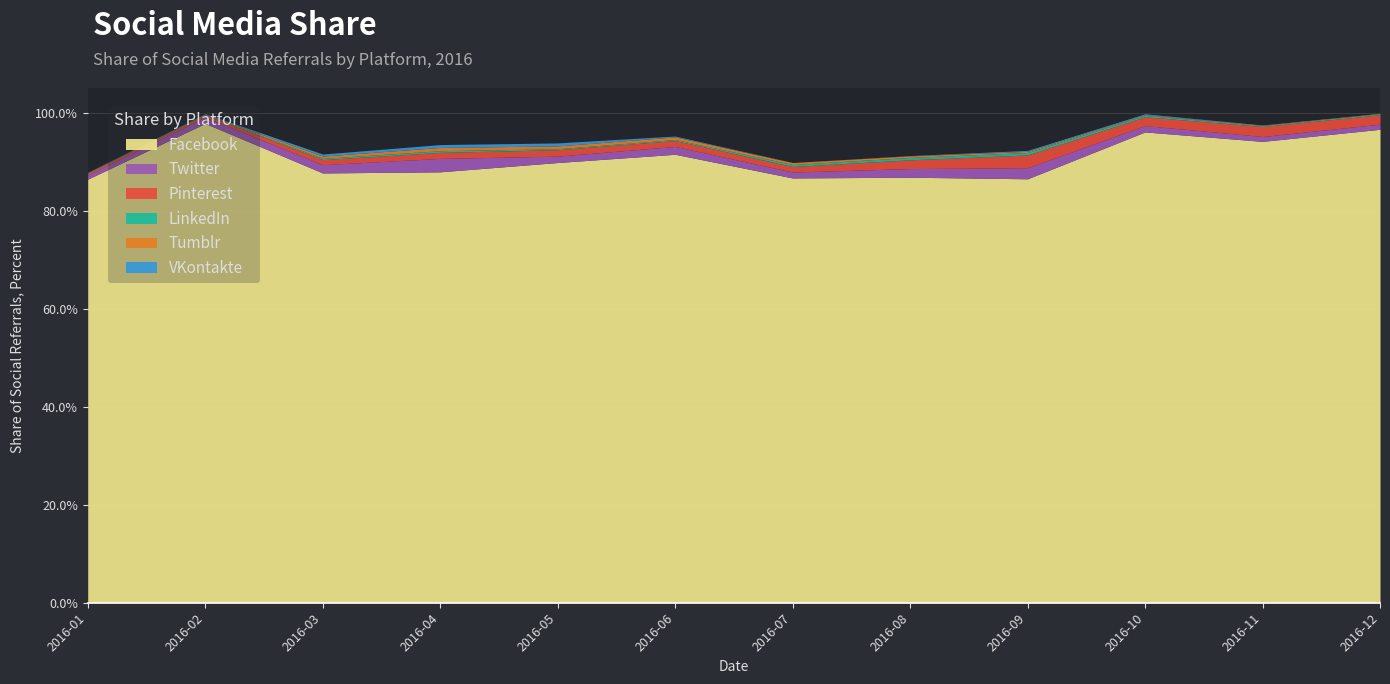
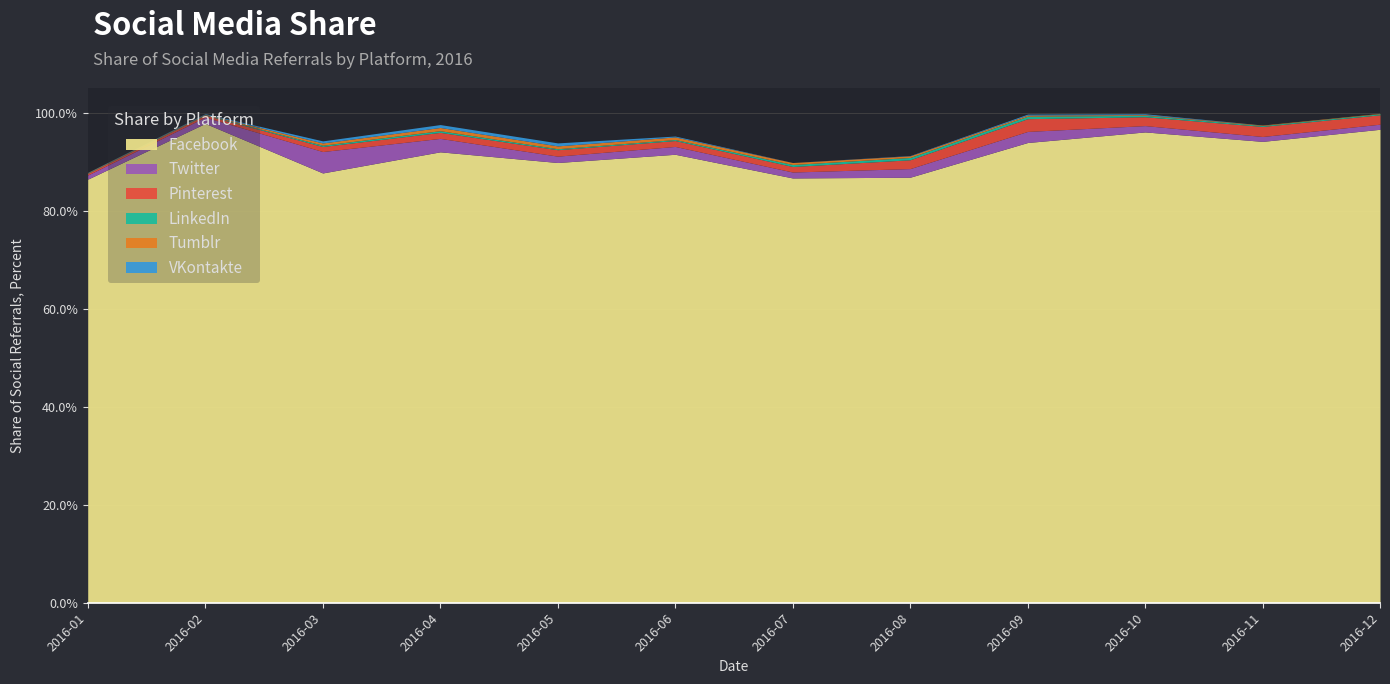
Twitter, 2016-03: 2% -> 4%
Facebook, 2016-04: 88% -> 92%
Facebook, 2016-09: 86% -> 94%
